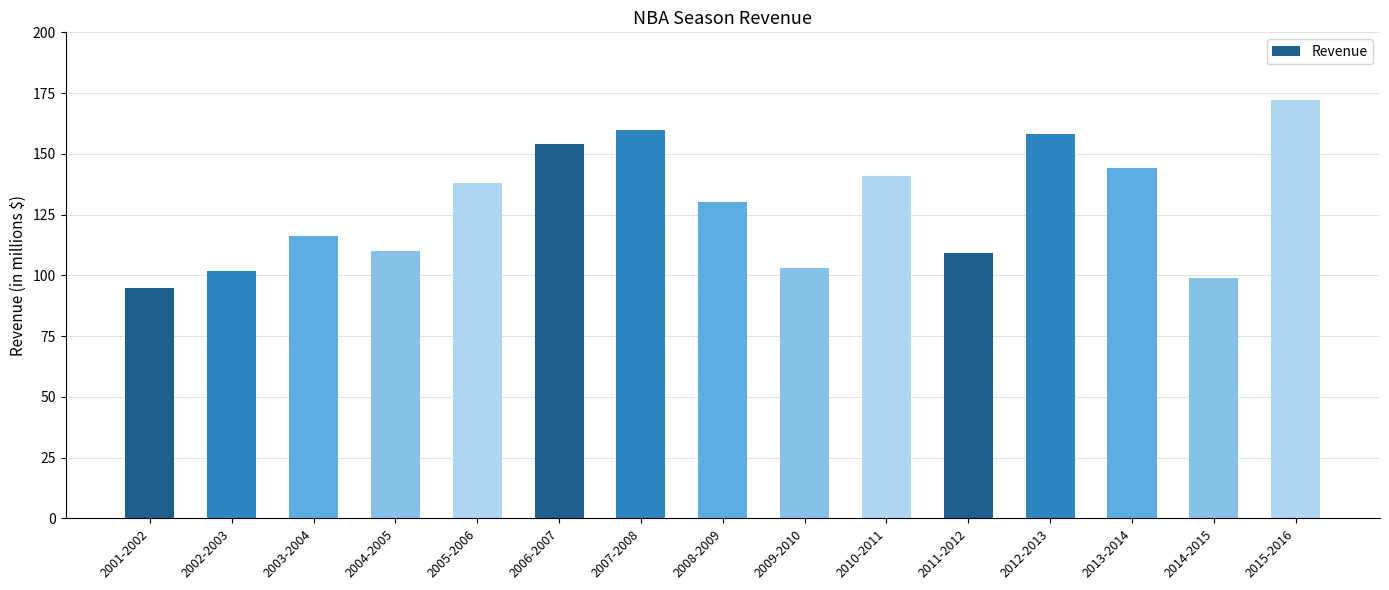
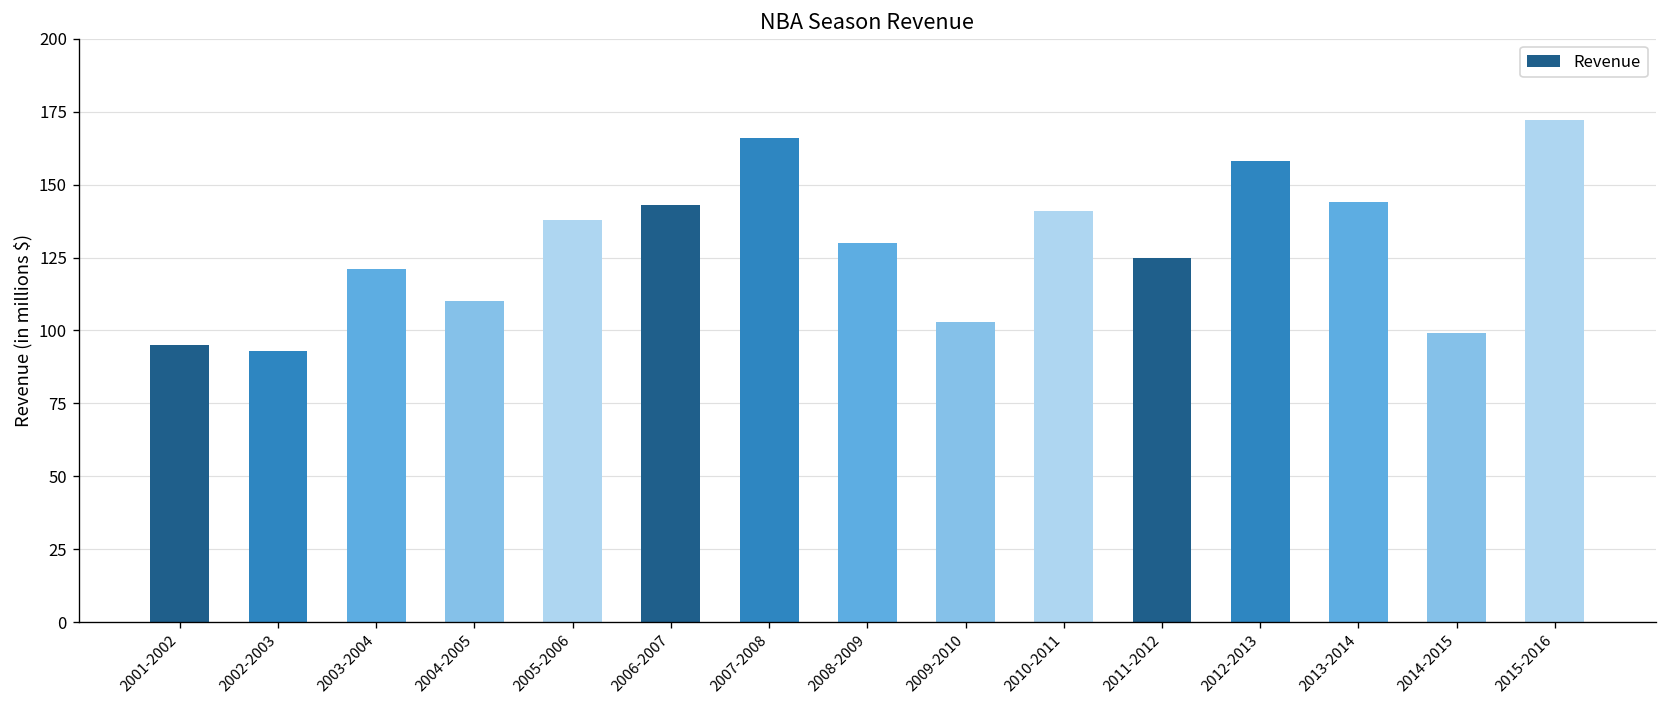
2002-2003: 102 -> 93
2003-2004: 116 -> 121
2006-2007: 154 -> 143
2007-2008: 160 -> 166
2011-2012: 109 -> 125
